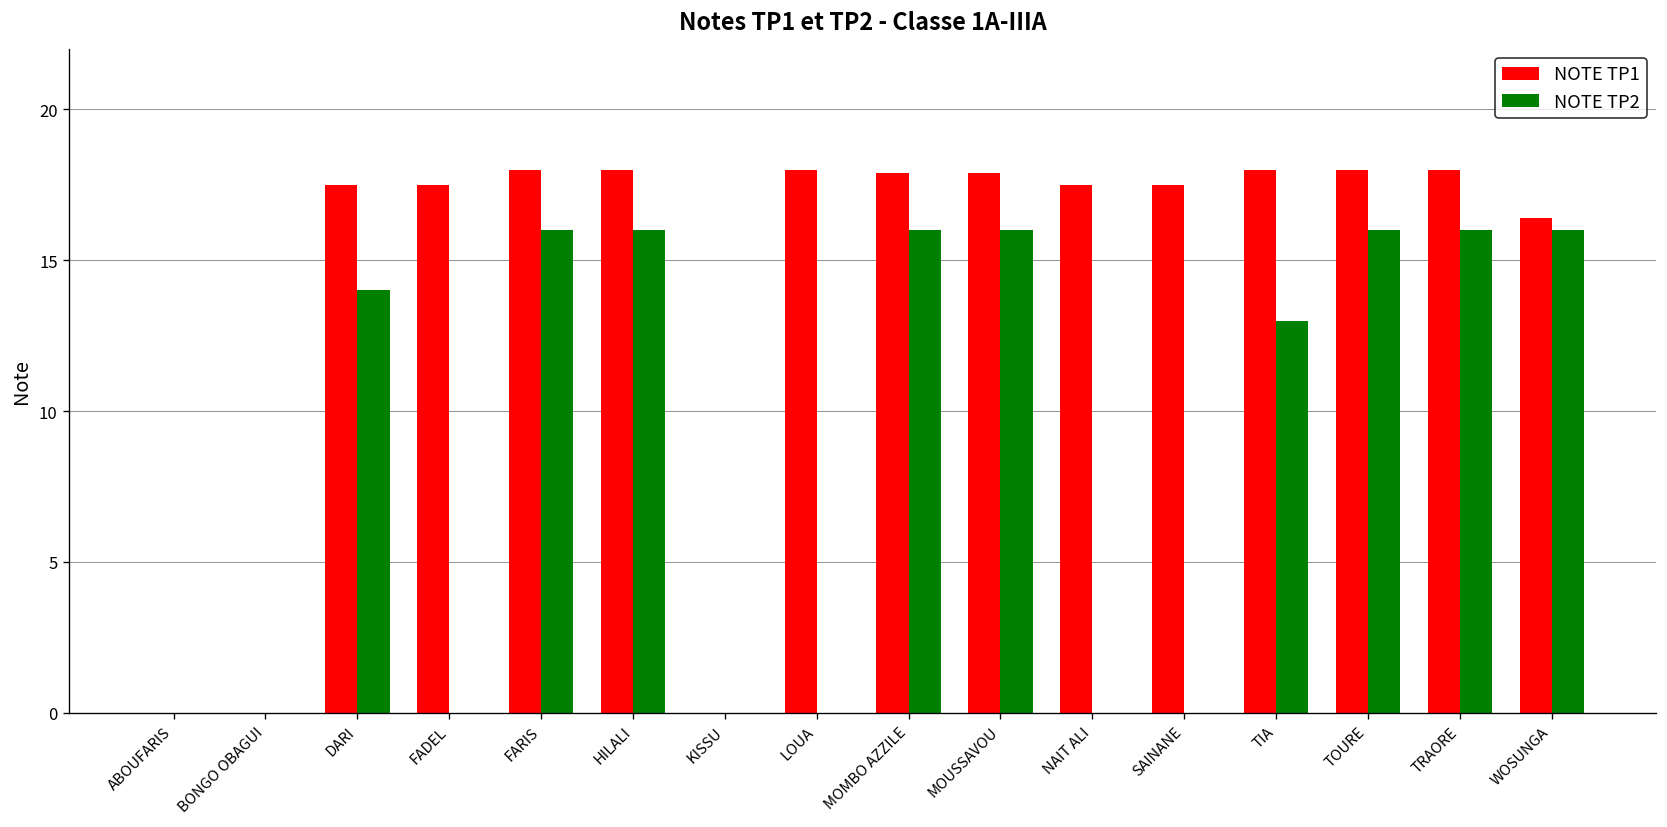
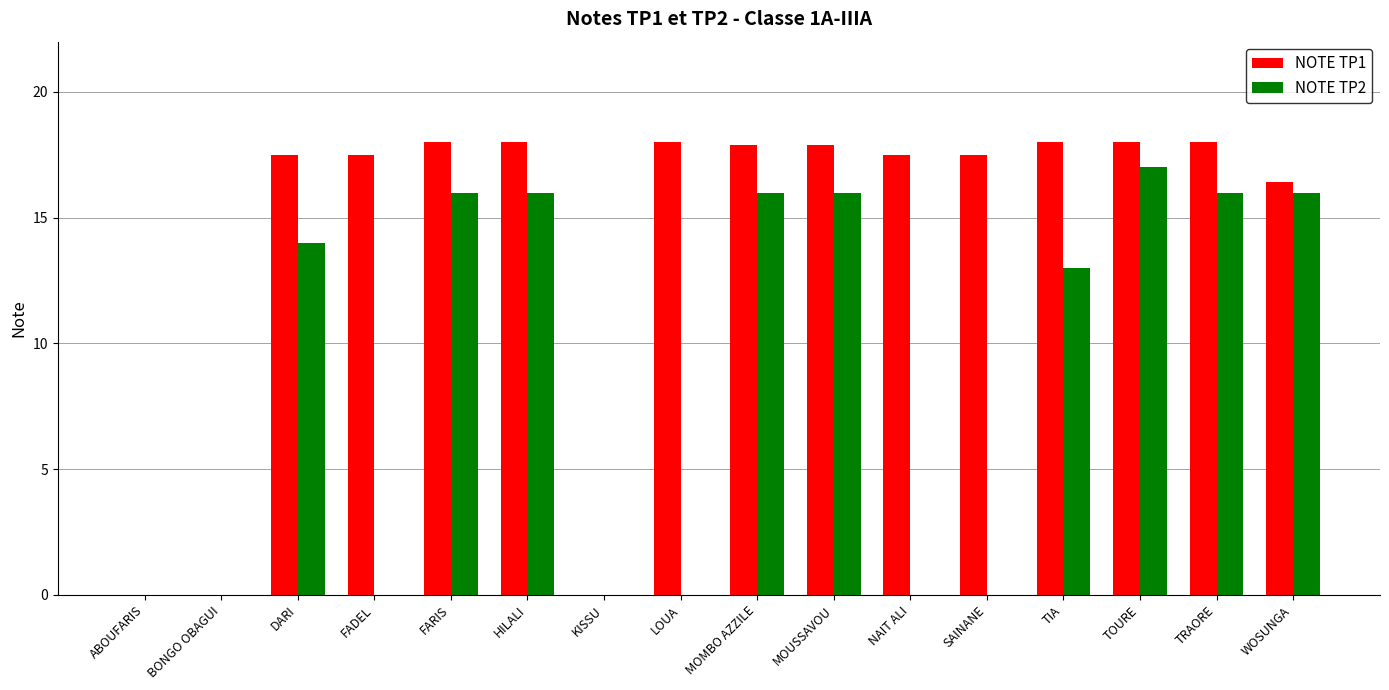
NOTE TP2, TOURE: 16 -> 17
